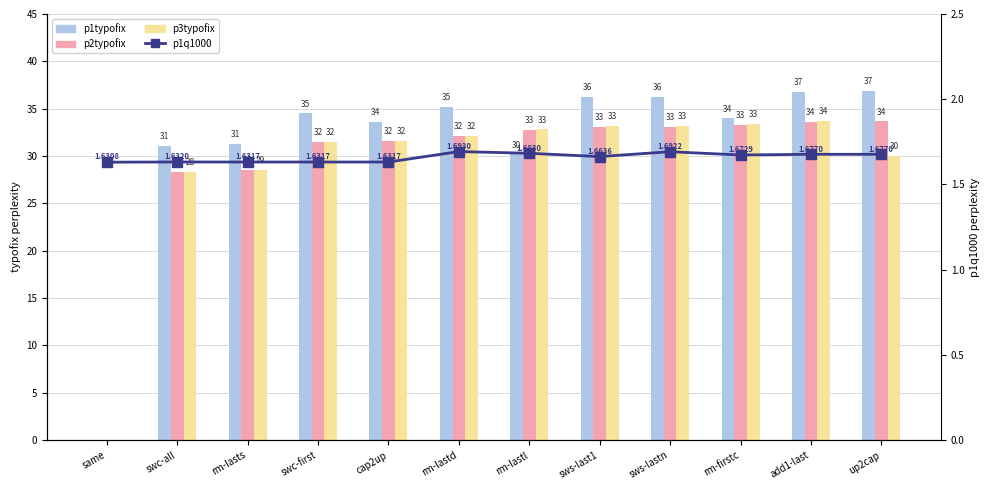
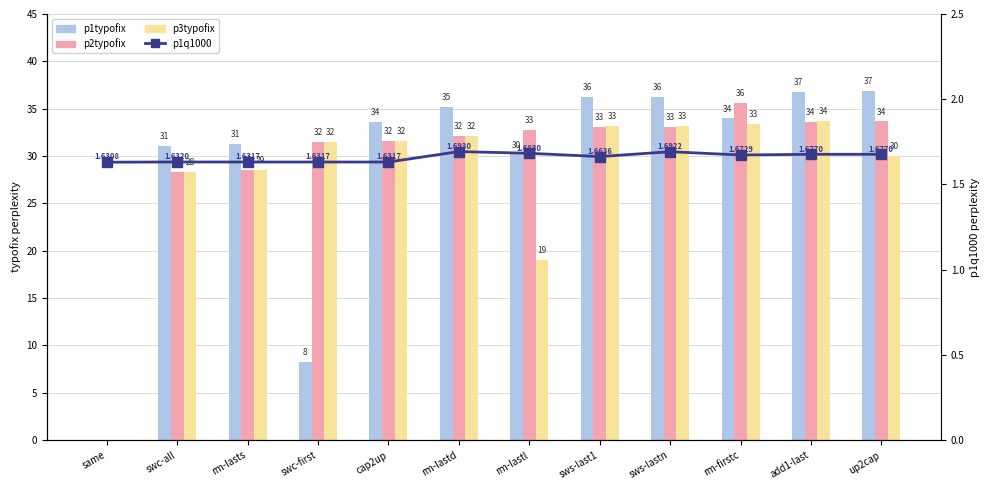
p1typofix, swc-first: 35 -> 8
p3typofix, rm-lastl: 33 -> 19
p2typofix, rm-firstc: 33 -> 36
